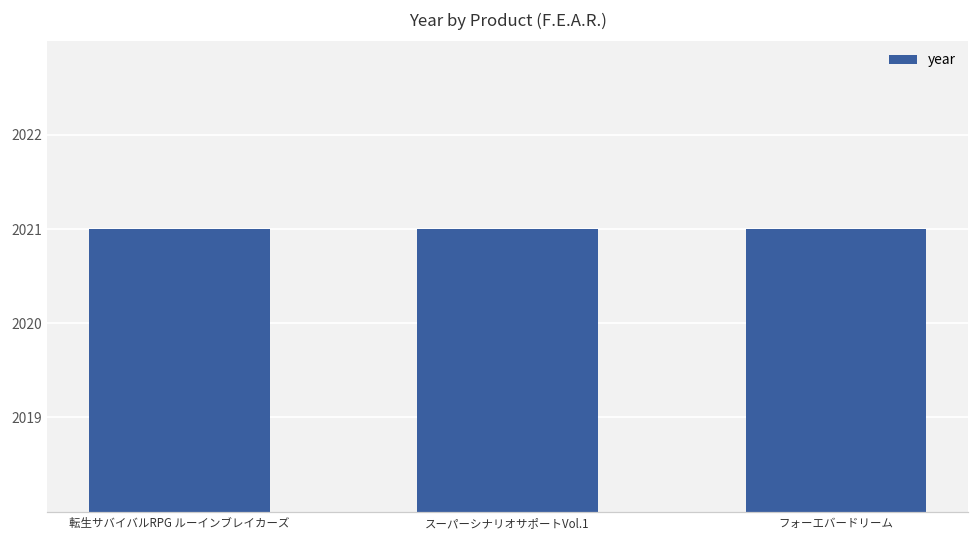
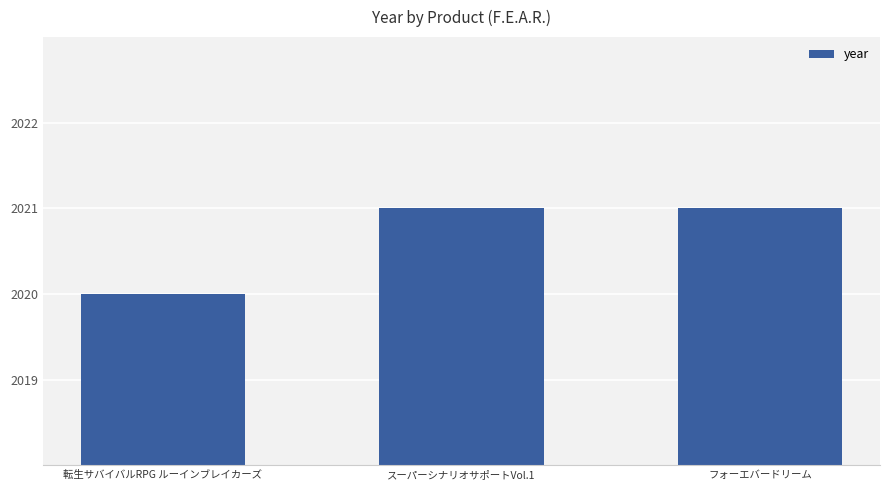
転生サバイバルRPG ルーインブレイカーズ: 2021 -> 2020
